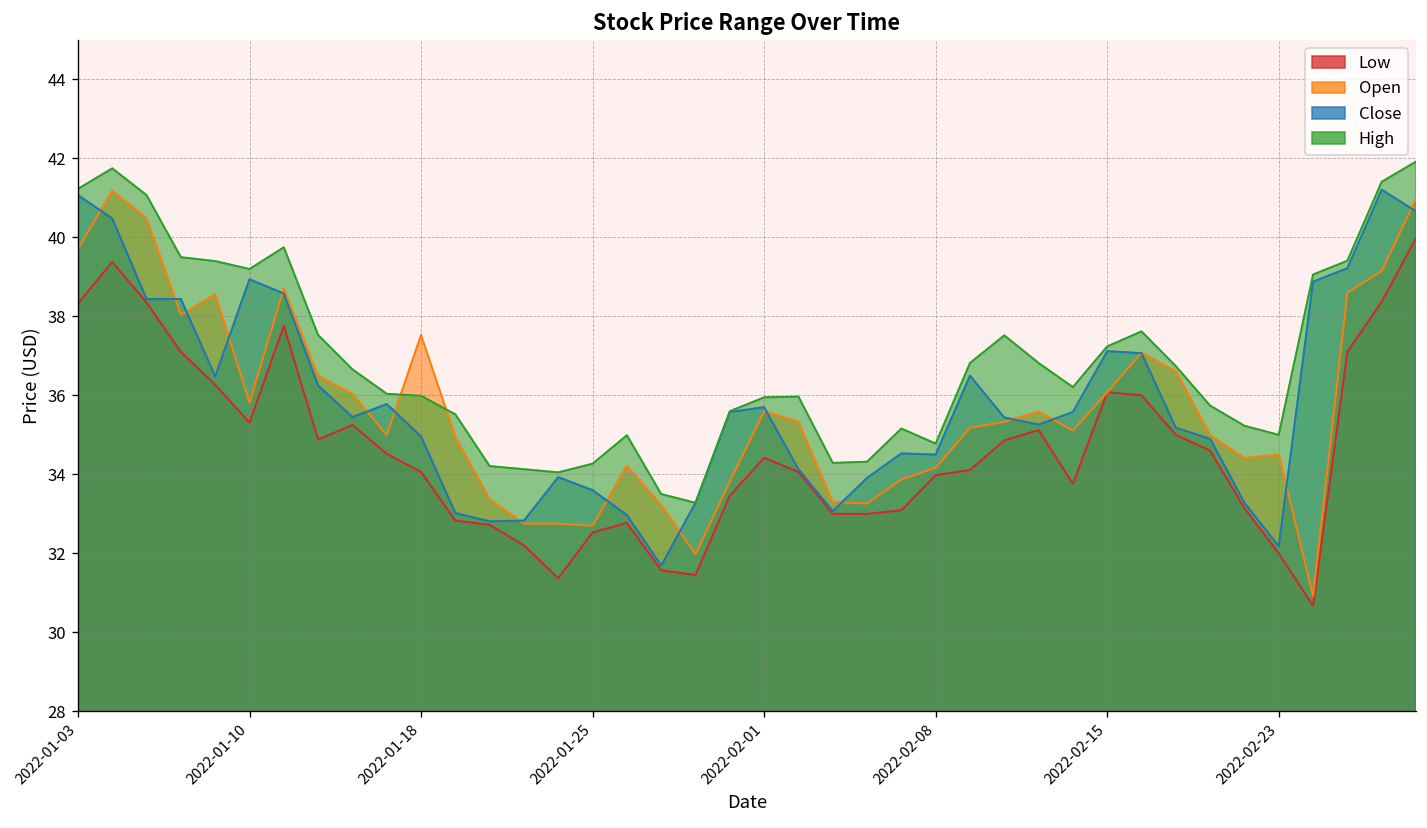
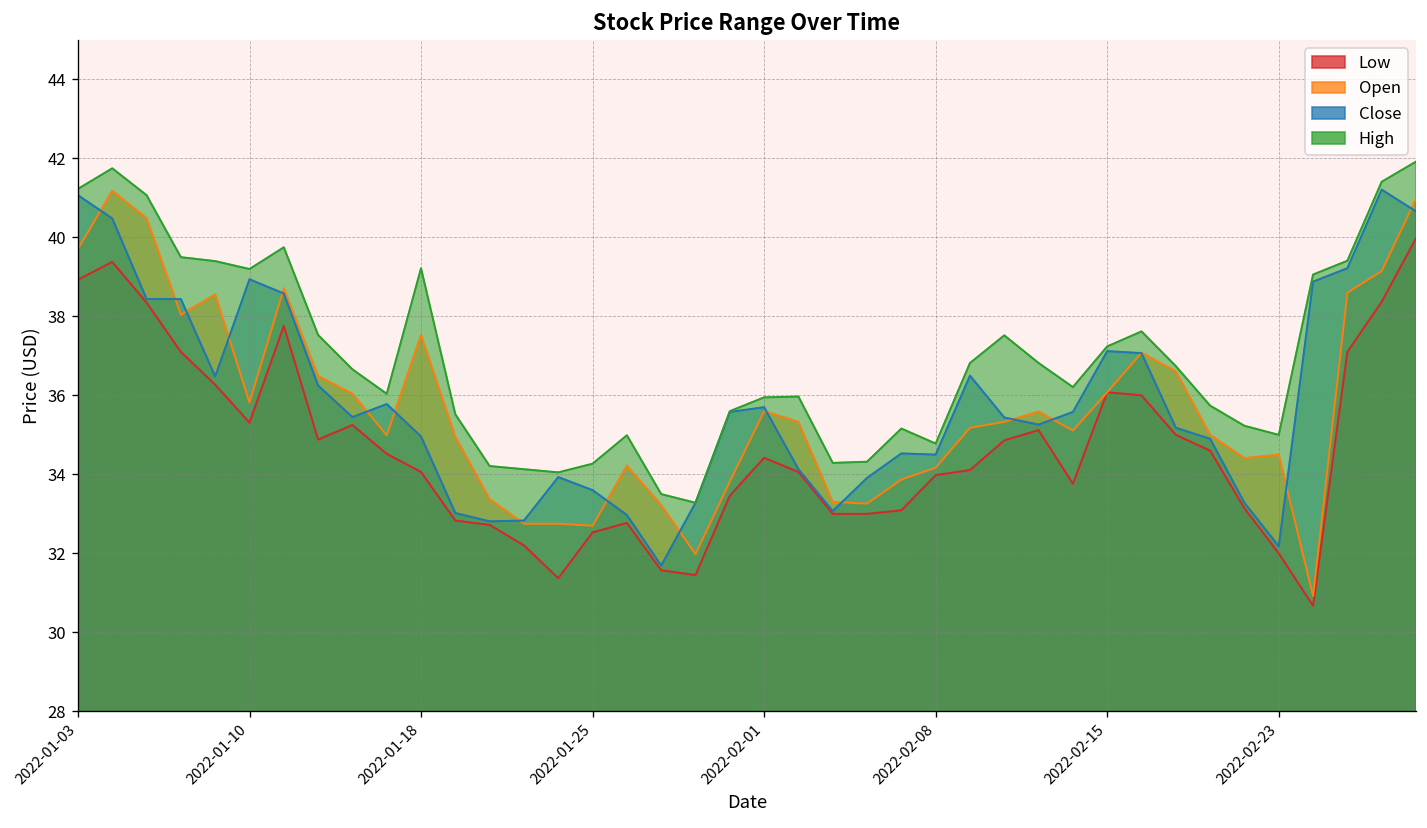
Low, 2022-01-03: 38.3 -> 38.9
High, 2022-01-18: 36.0 -> 39.2
